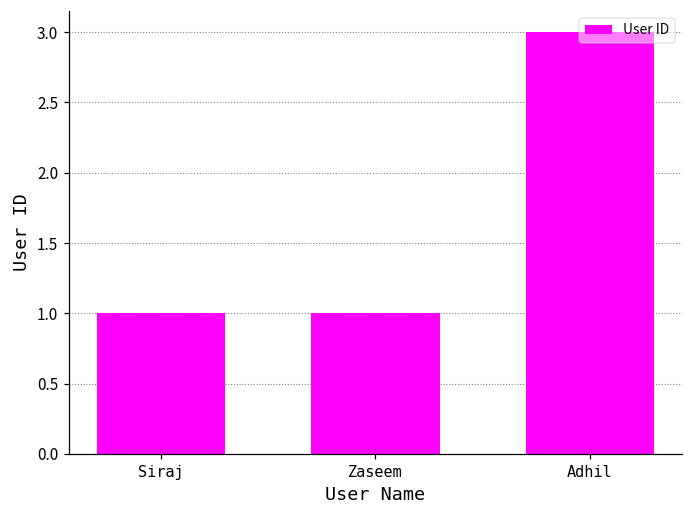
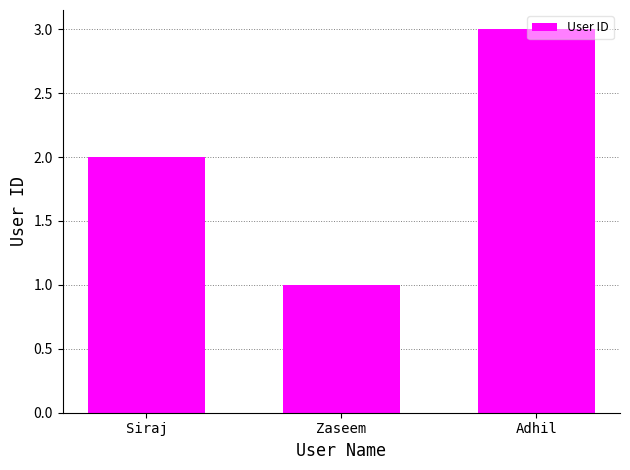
Siraj: 1 -> 2
